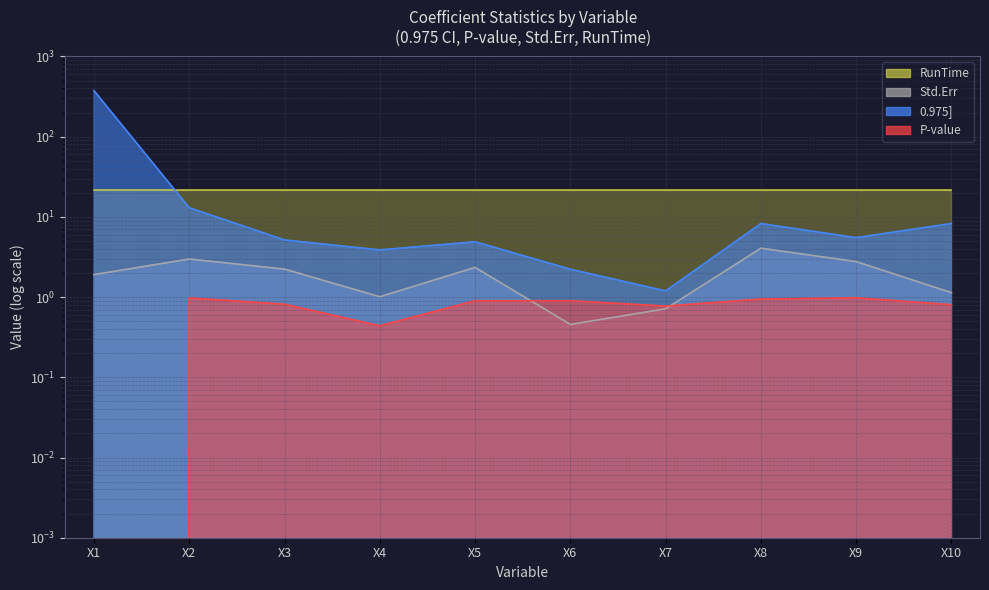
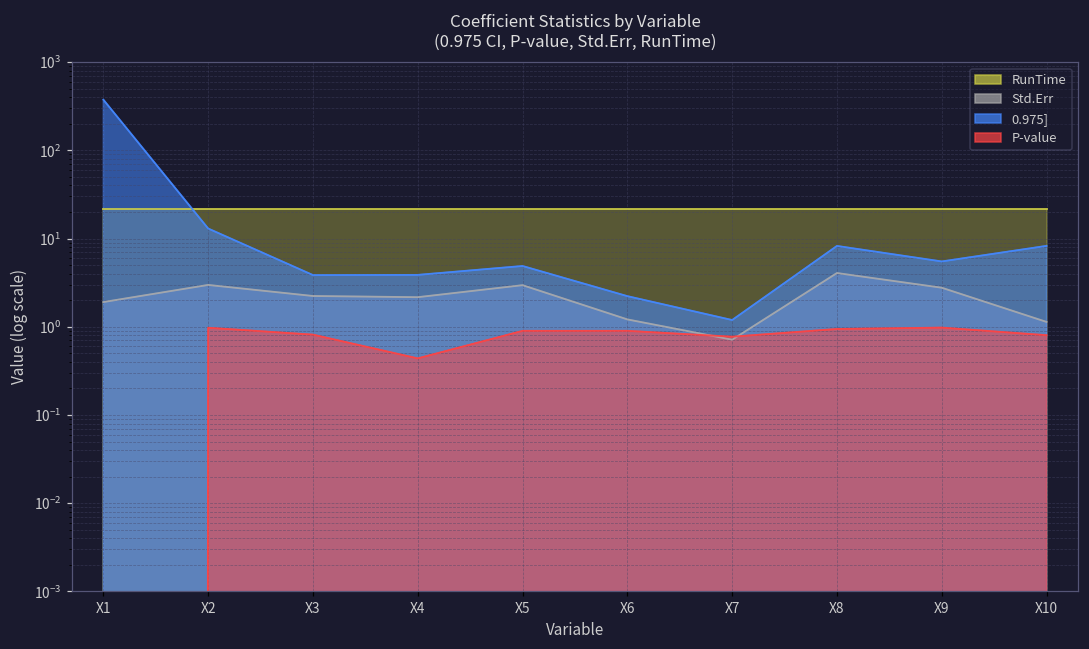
0.975], X3: 5 -> 4
Std.Err, X4: 1.0 -> 2.2
Std.Err, X5: 2.3 -> 3.0
Std.Err, X6: 0.5 -> 1.2
